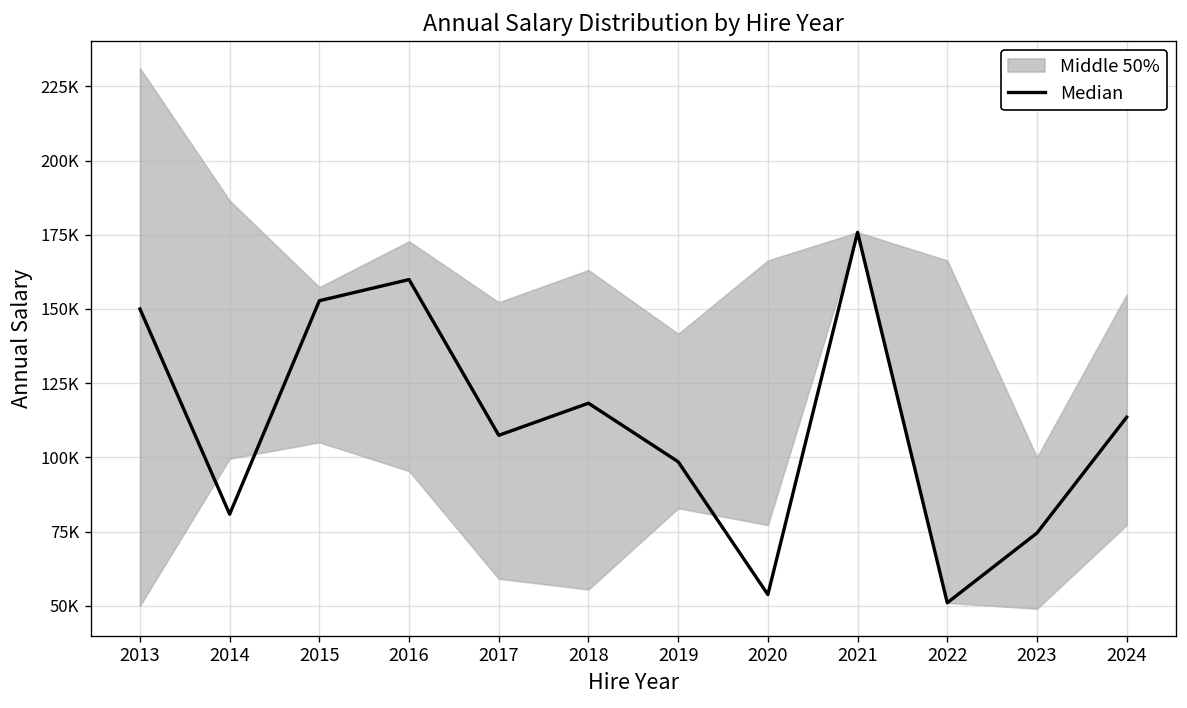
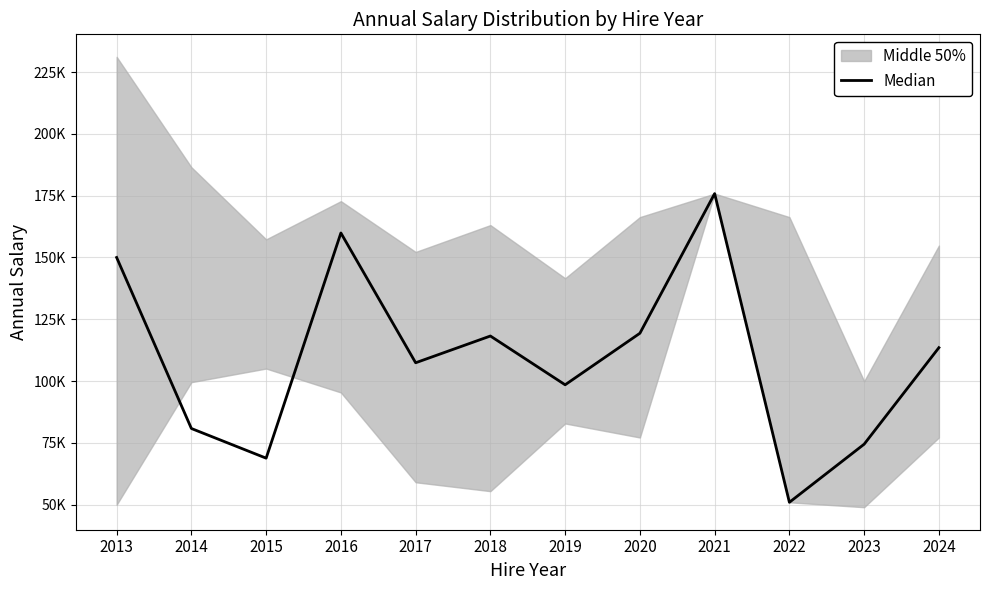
Median, 2015: 153000 -> 69000
Median, 2020: 54000 -> 119000
